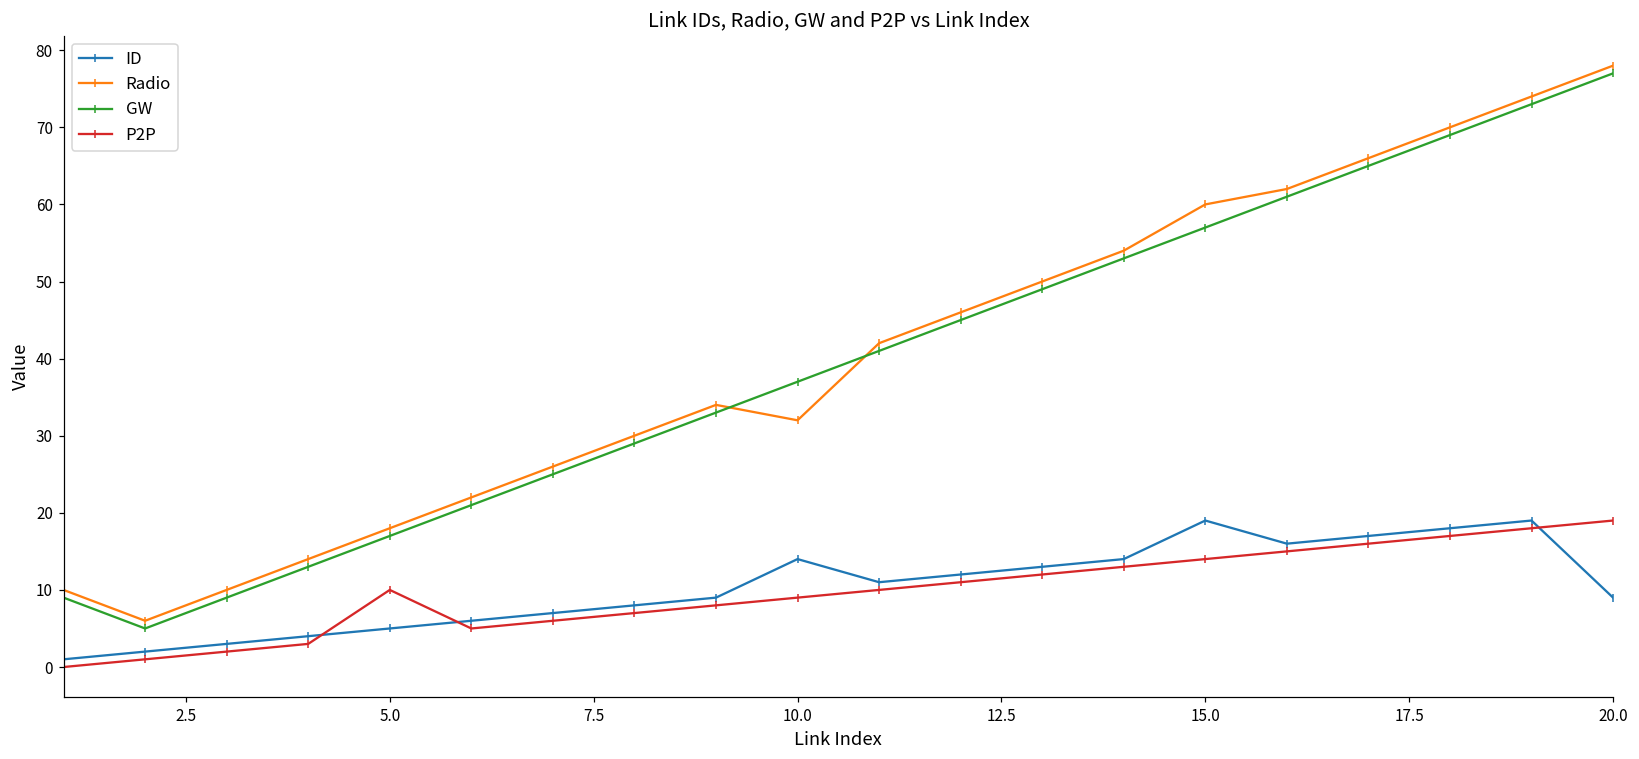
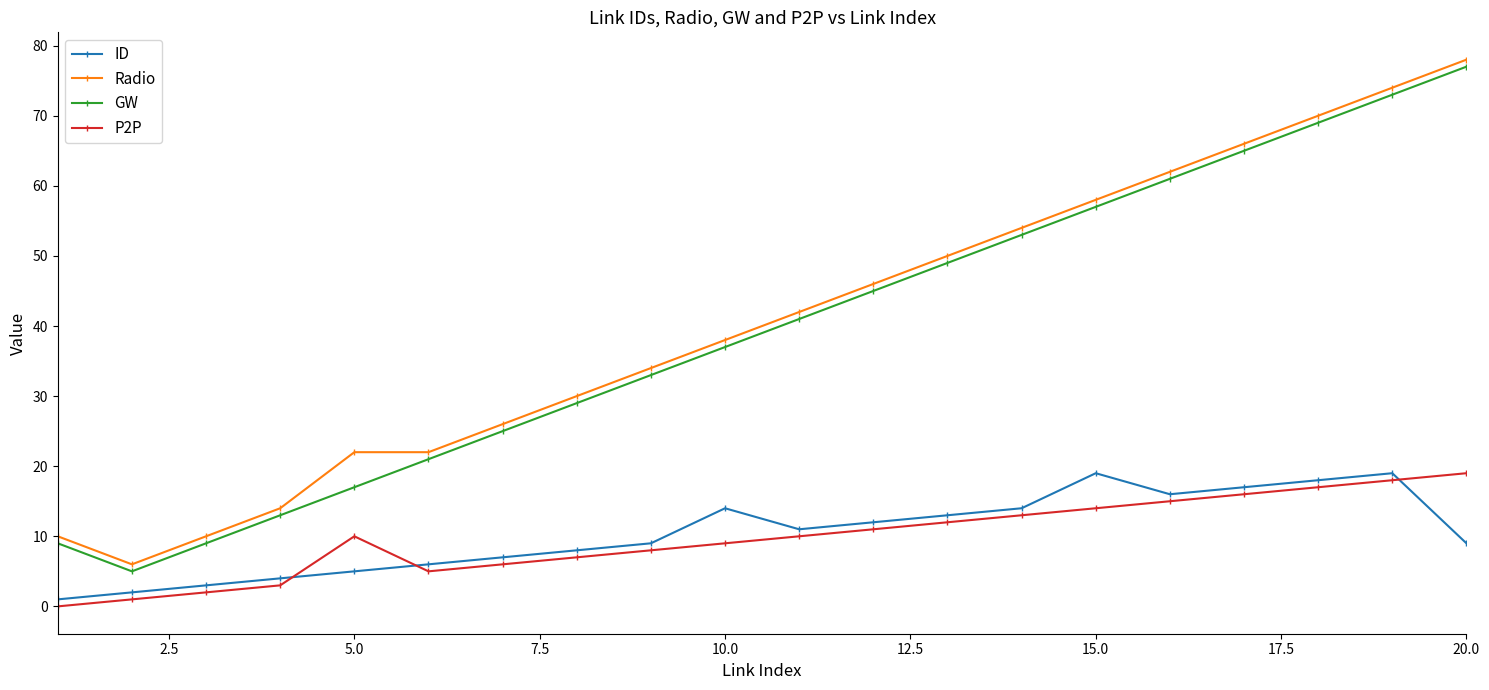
Radio, 5.0: 18 -> 22
Radio, 10.0: 32 -> 38
Radio, 15.0: 60 -> 58
